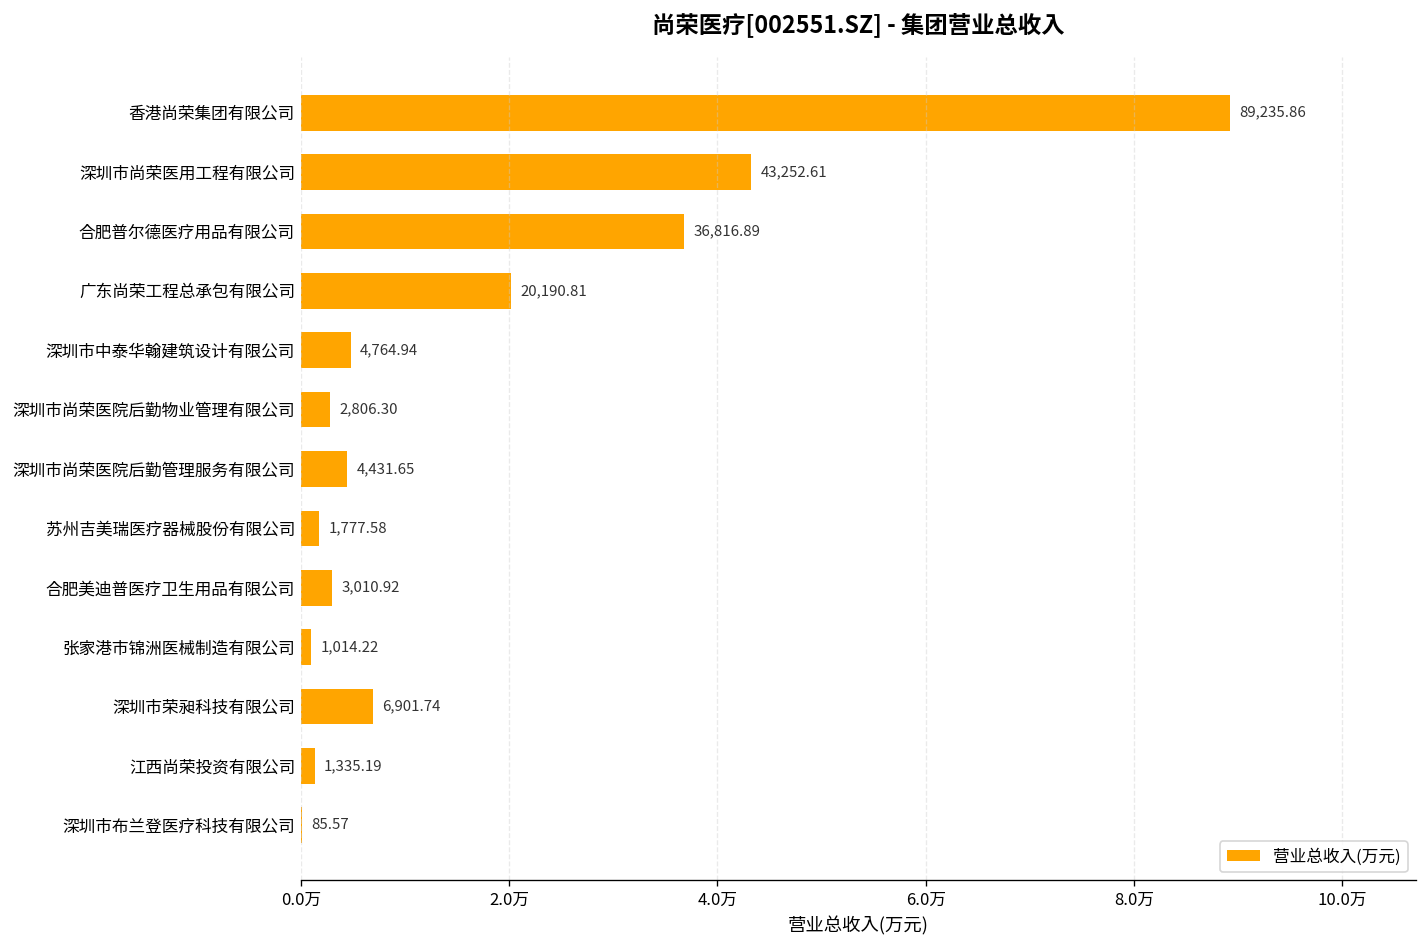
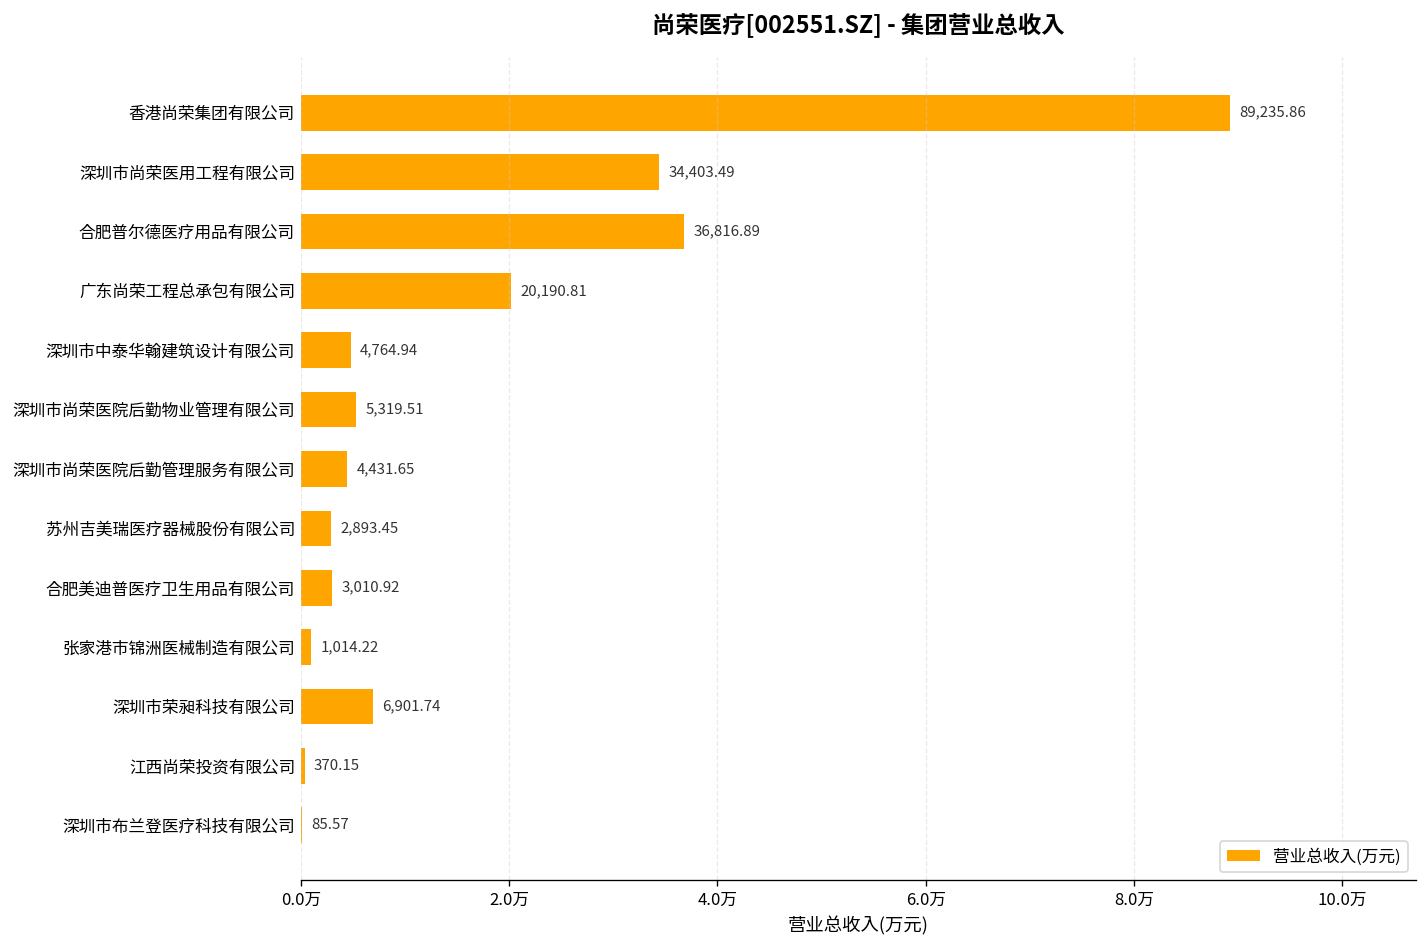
深圳市尚荣医用工程有限公司: 43,252.61 -> 34,403.49
深圳市尚荣医院后勤物业管理有限公司: 2,806.30 -> 5,319.51
苏州吉美瑞医疗器械股份有限公司: 1,777.58 -> 2,893.45
江西尚荣投资有限公司: 1,335.19 -> 370.15
